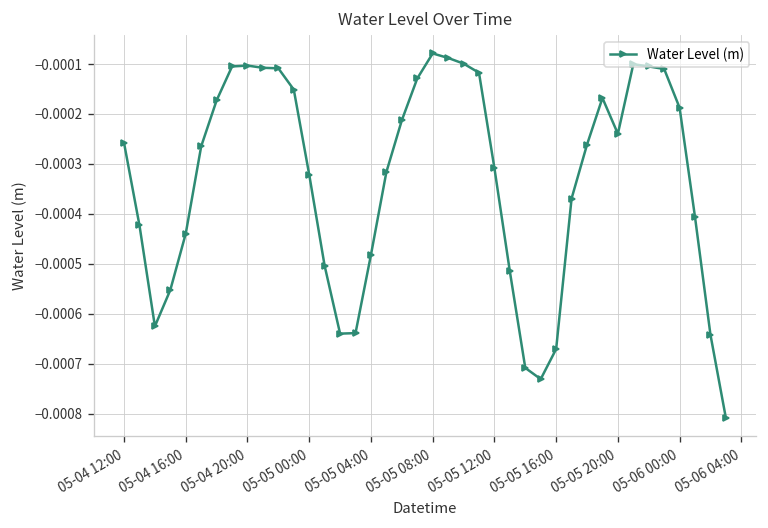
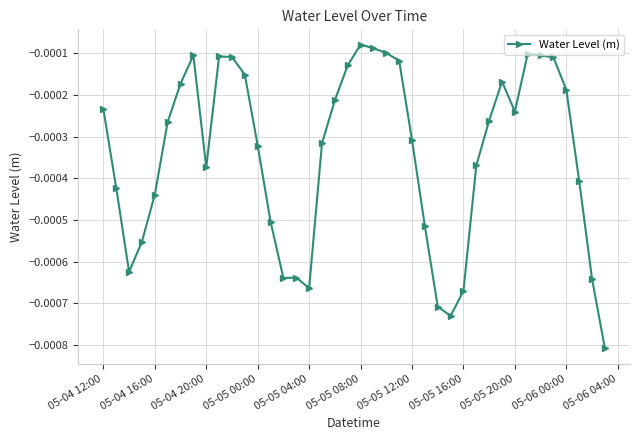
05-04 12:00: -0.00026 -> -0.00023
05-04 20:00: -0.00010 -> -0.00037
05-05 04:00: -0.00048 -> -0.00066
